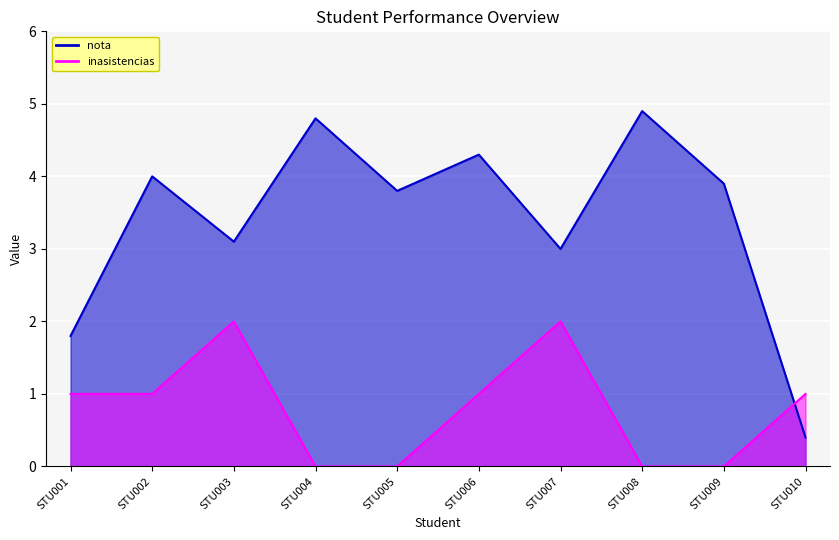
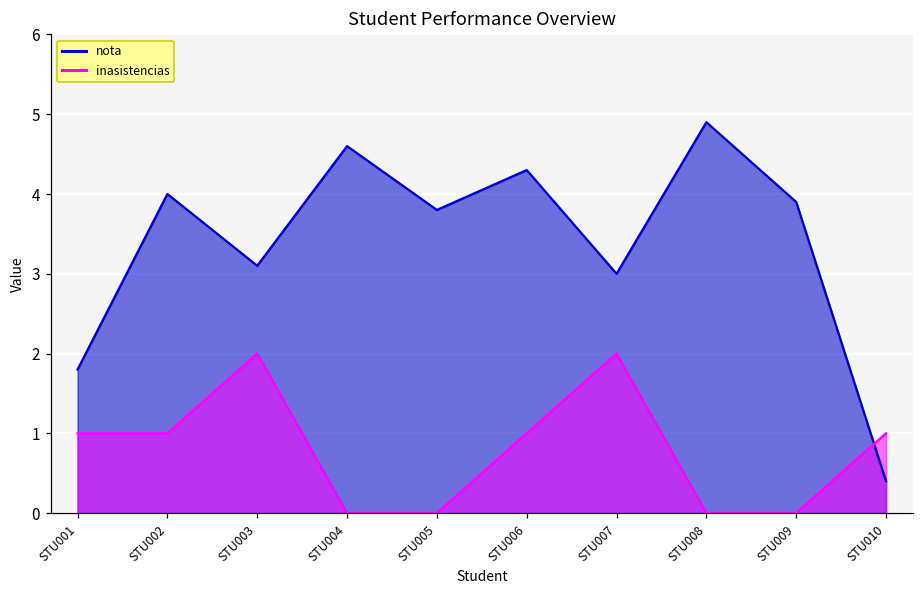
nota, STU004: 4.8 -> 4.6
